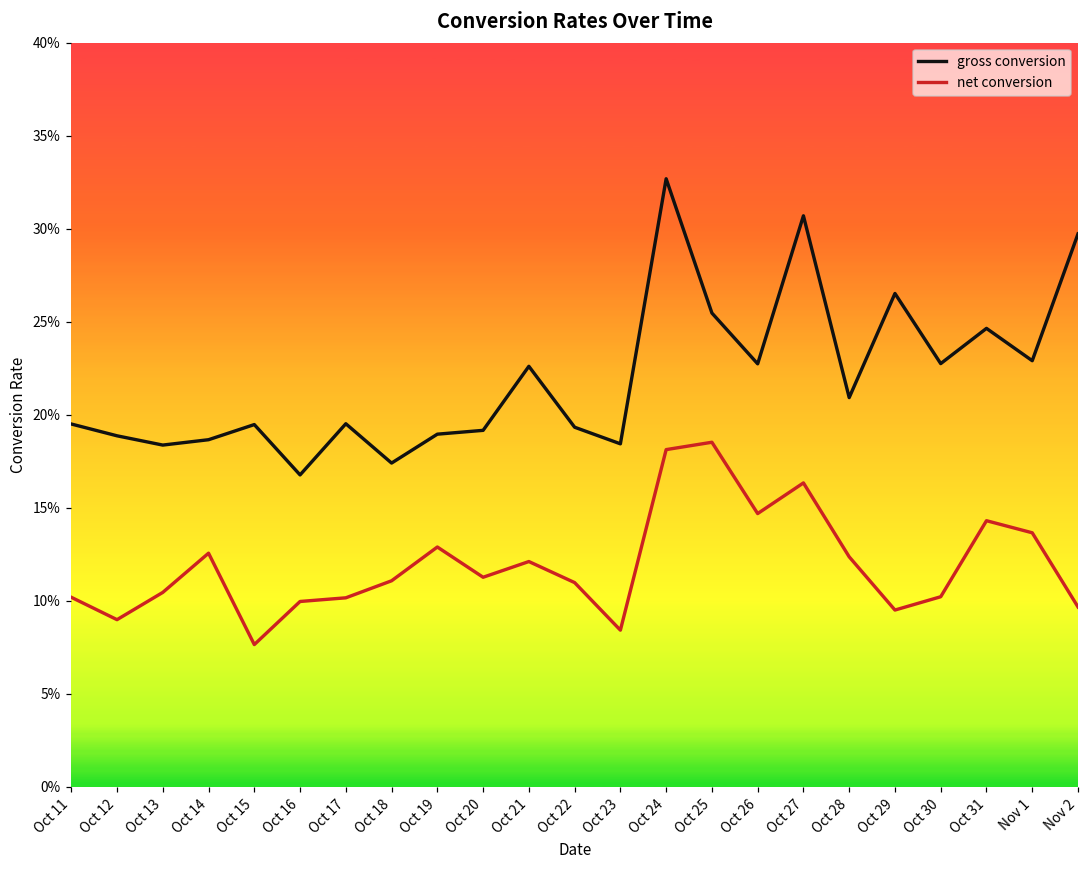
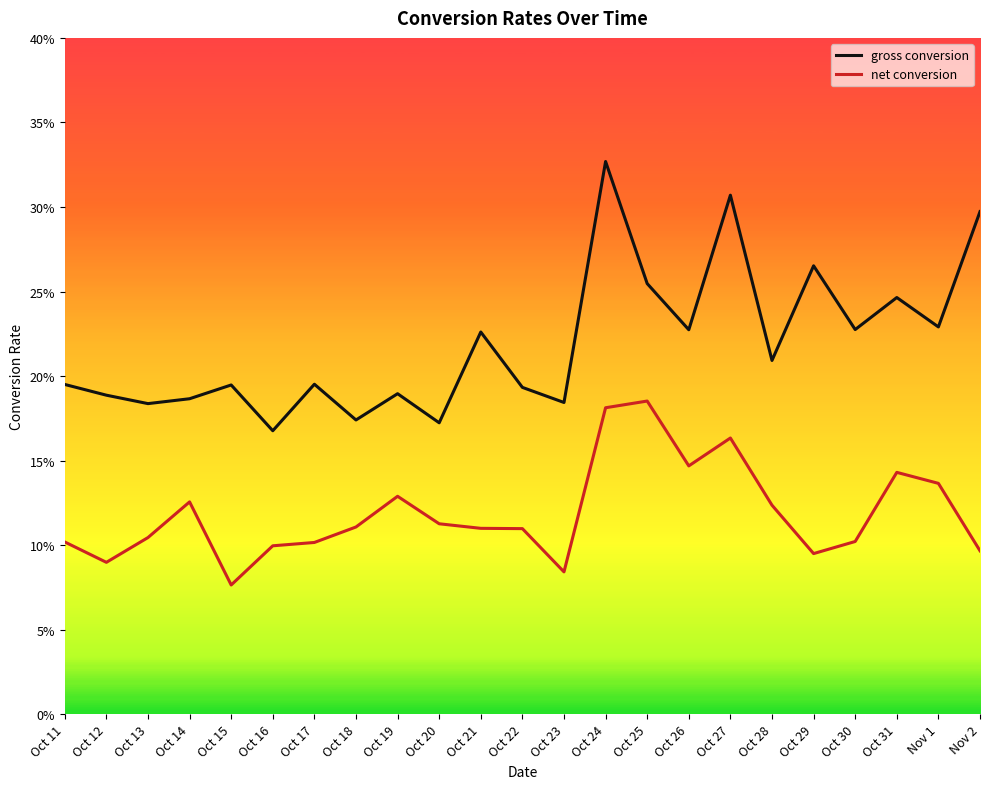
gross conversion, Oct 20: 19.2% -> 17.2%
net conversion, Oct 21: 12.1% -> 11.0%
